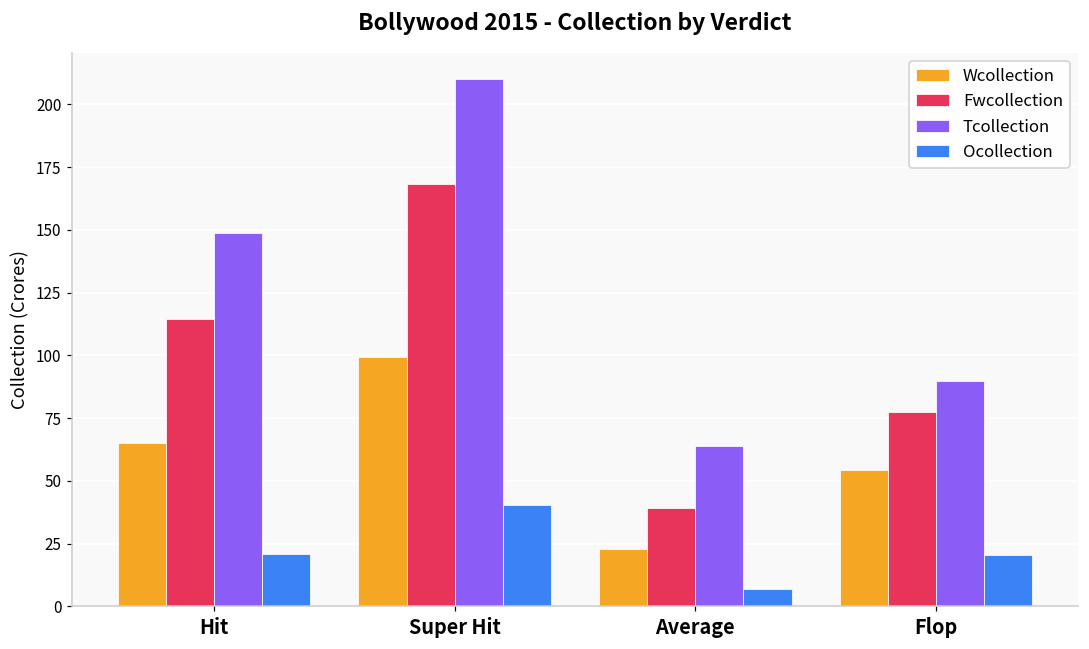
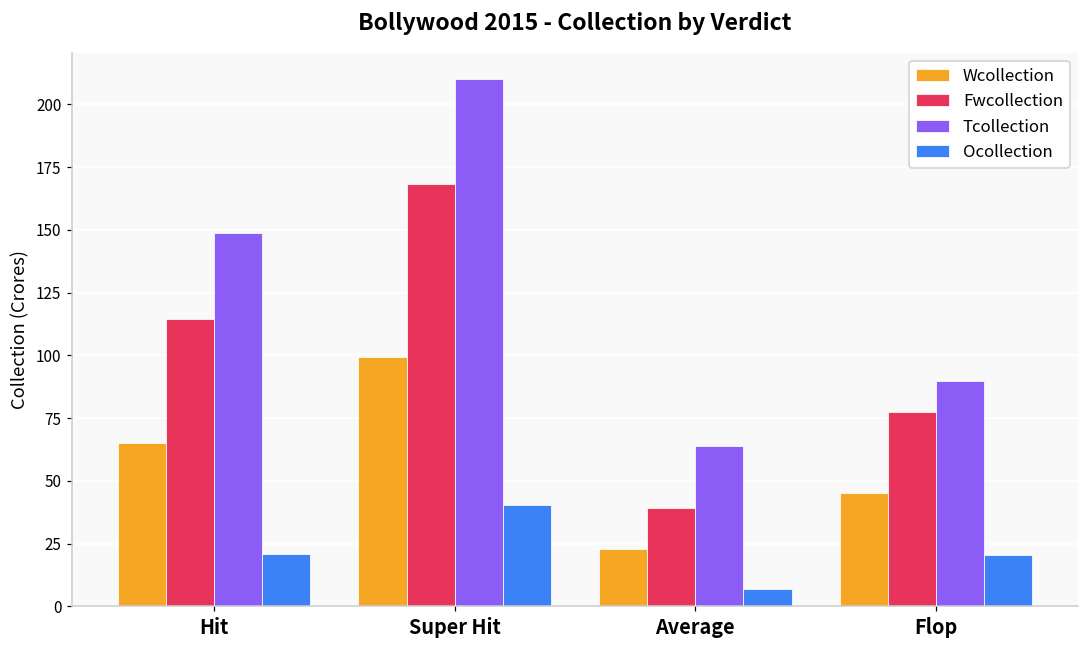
Wcollection, Flop: 54 -> 45
